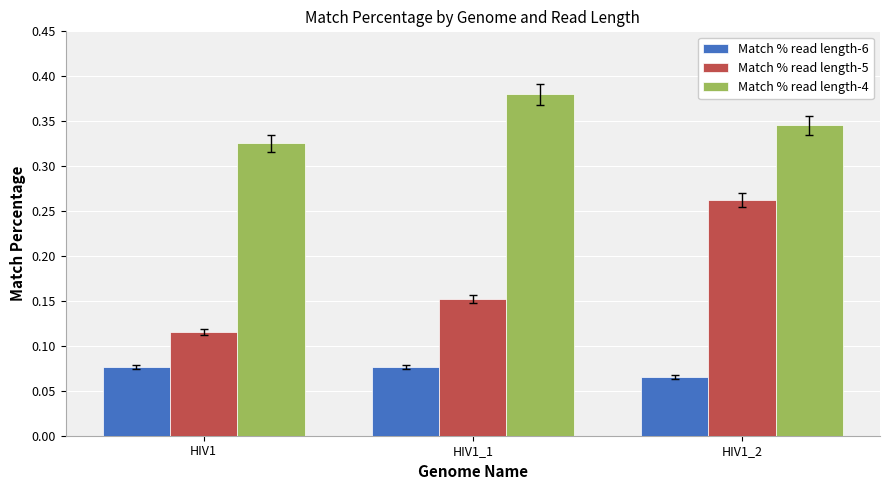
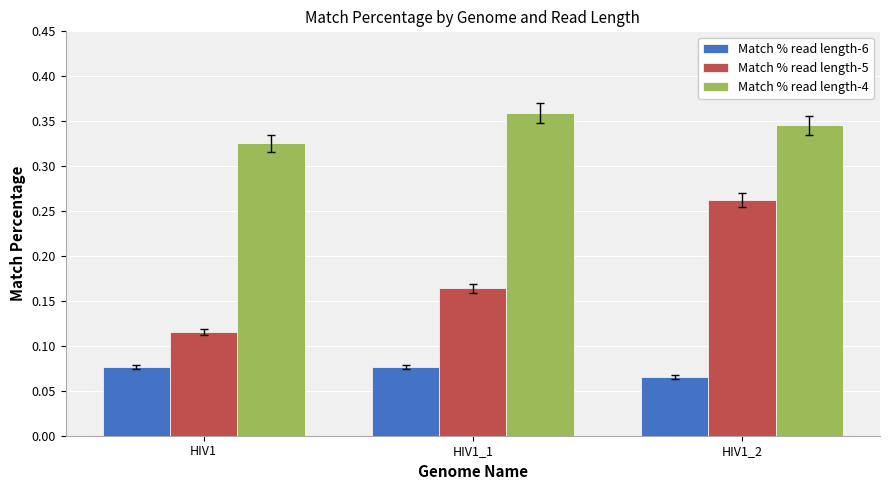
Match % read length-5, HIV1_1: 0.15 -> 0.16
Match % read length-4, HIV1_1: 0.38 -> 0.36
